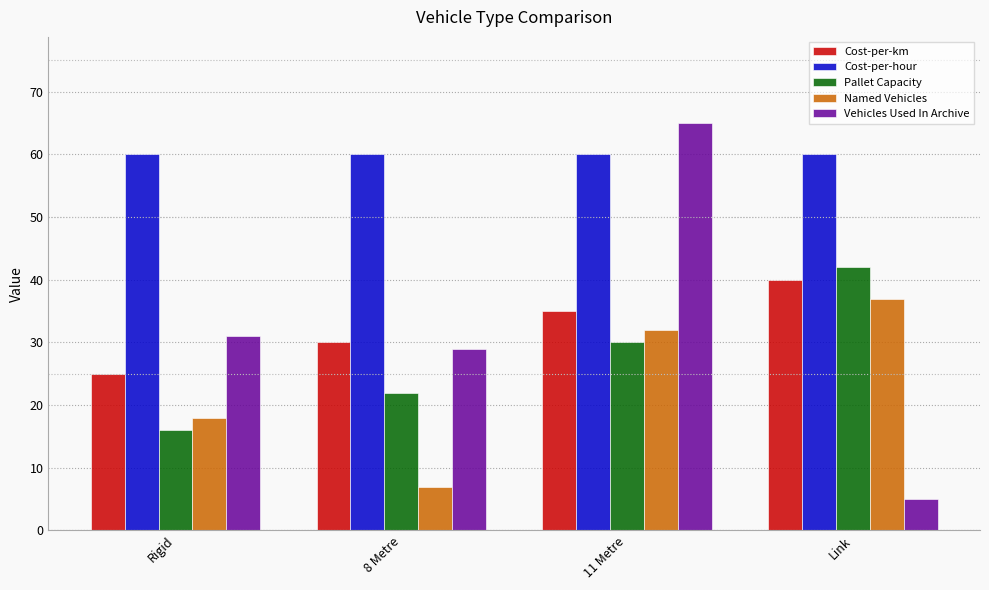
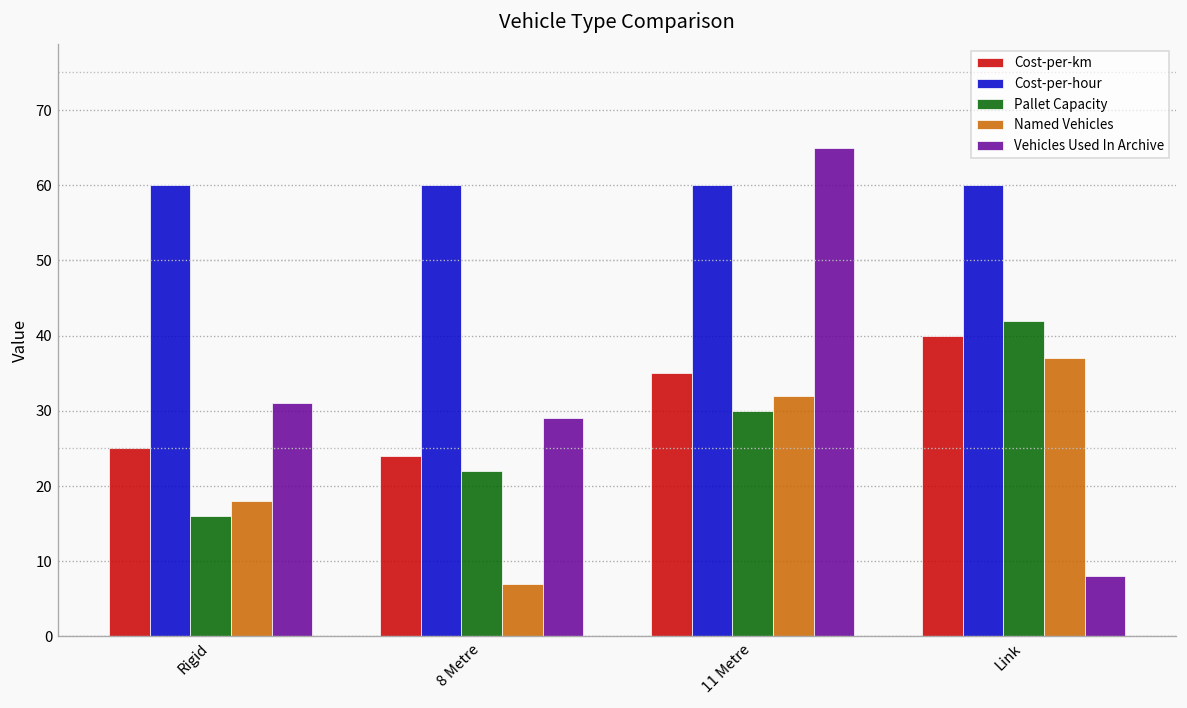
Cost-per-km, 8 Metre: 30 -> 24
Vehicles Used In Archive, Link: 5 -> 8
